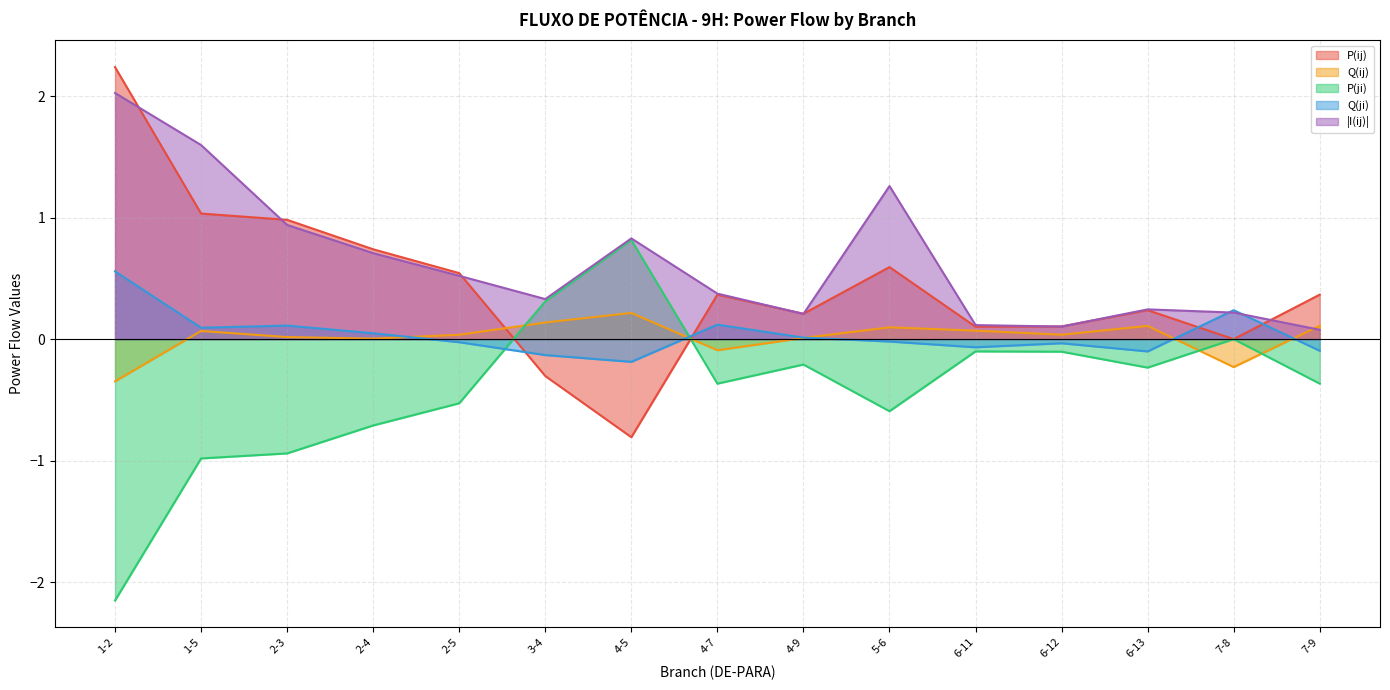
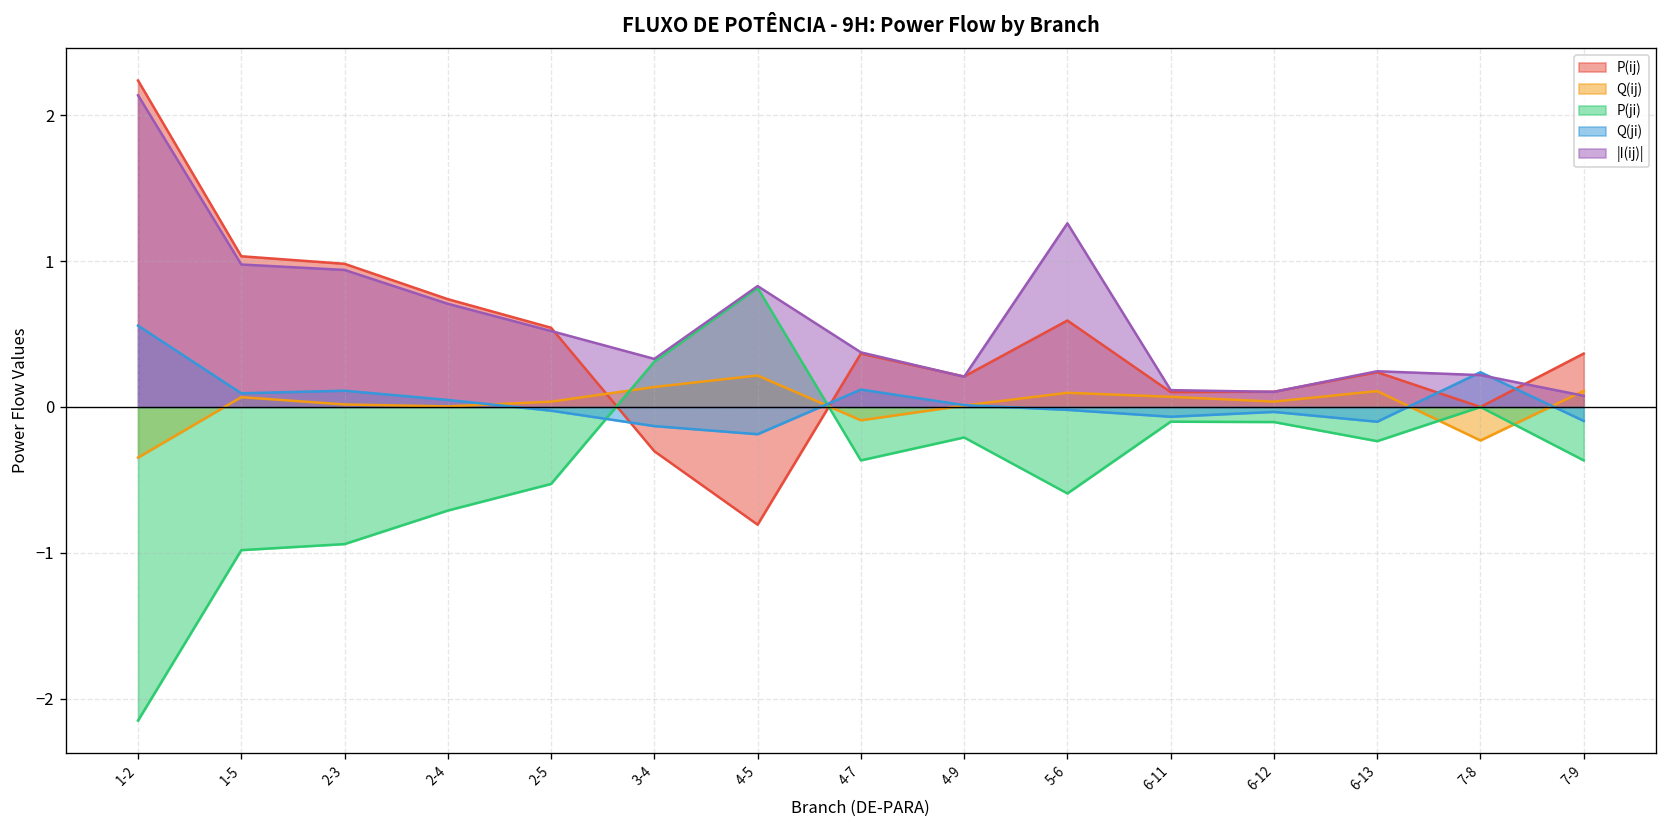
|I(ij)|, 1-2: 2.03 -> 2.14
|I(ij)|, 1-5: 1.60 -> 0.98
